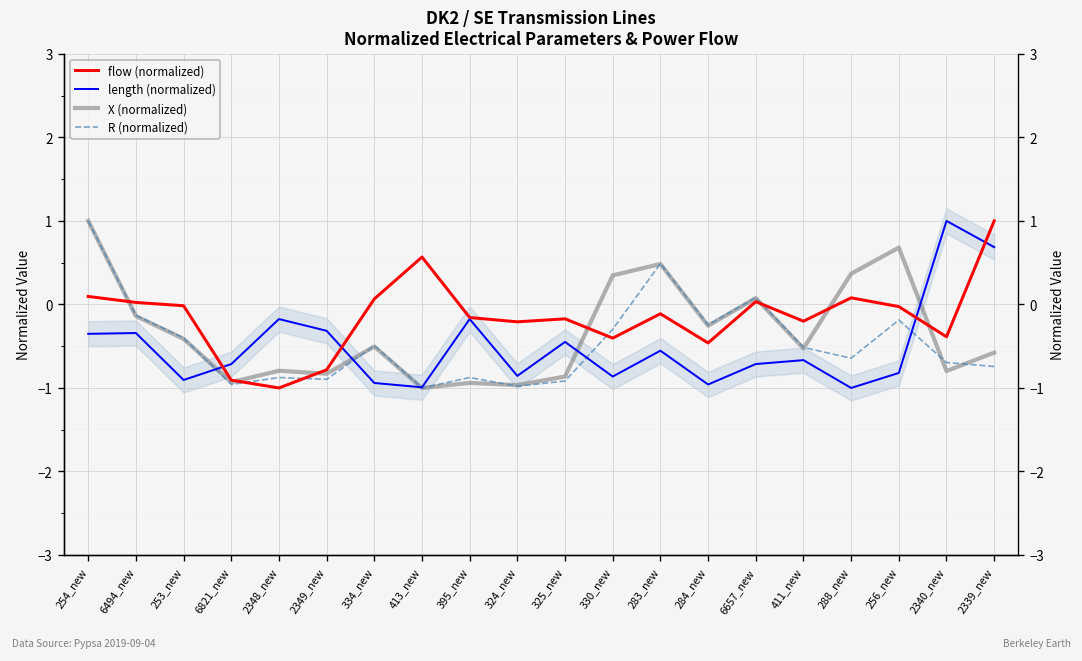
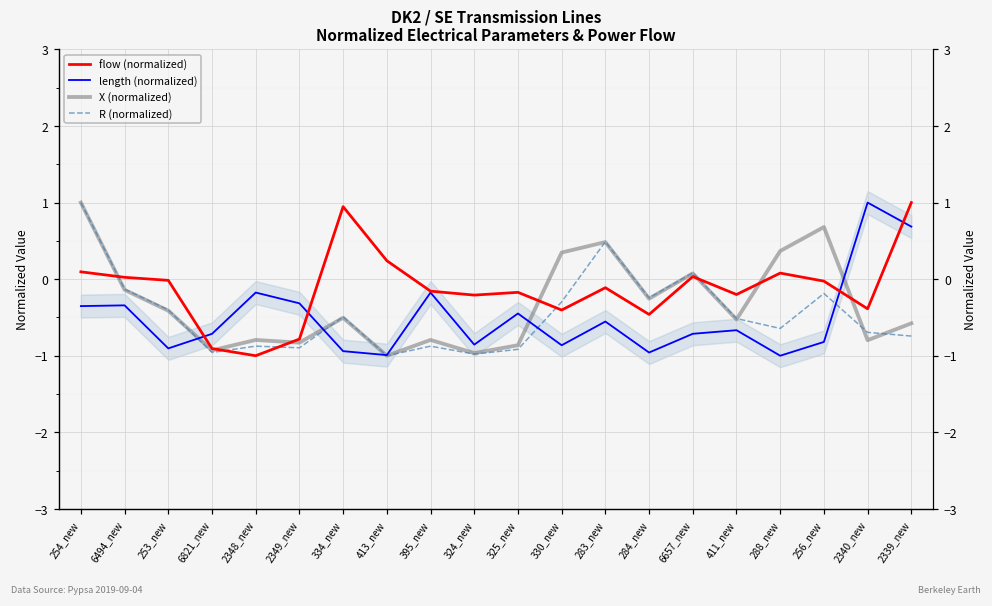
flow (normalized), 334_new: 0.1 -> 0.9
flow (normalized), 413_new: 0.6 -> 0.2
X (normalized), 395_new: -0.9 -> -0.8
